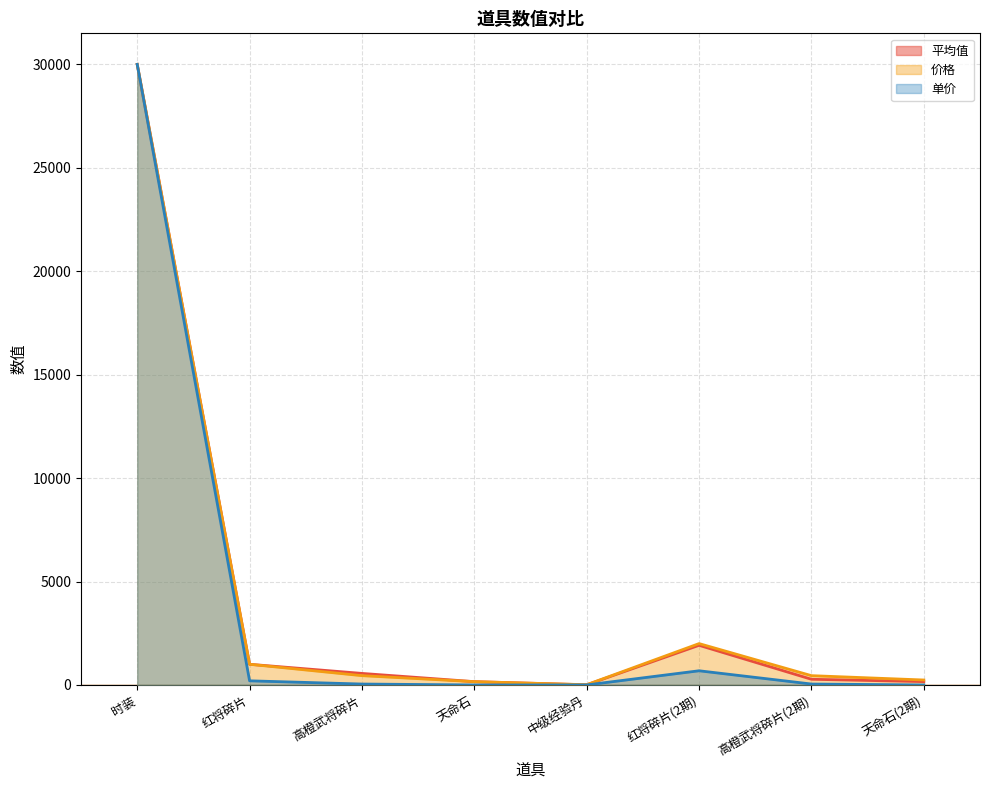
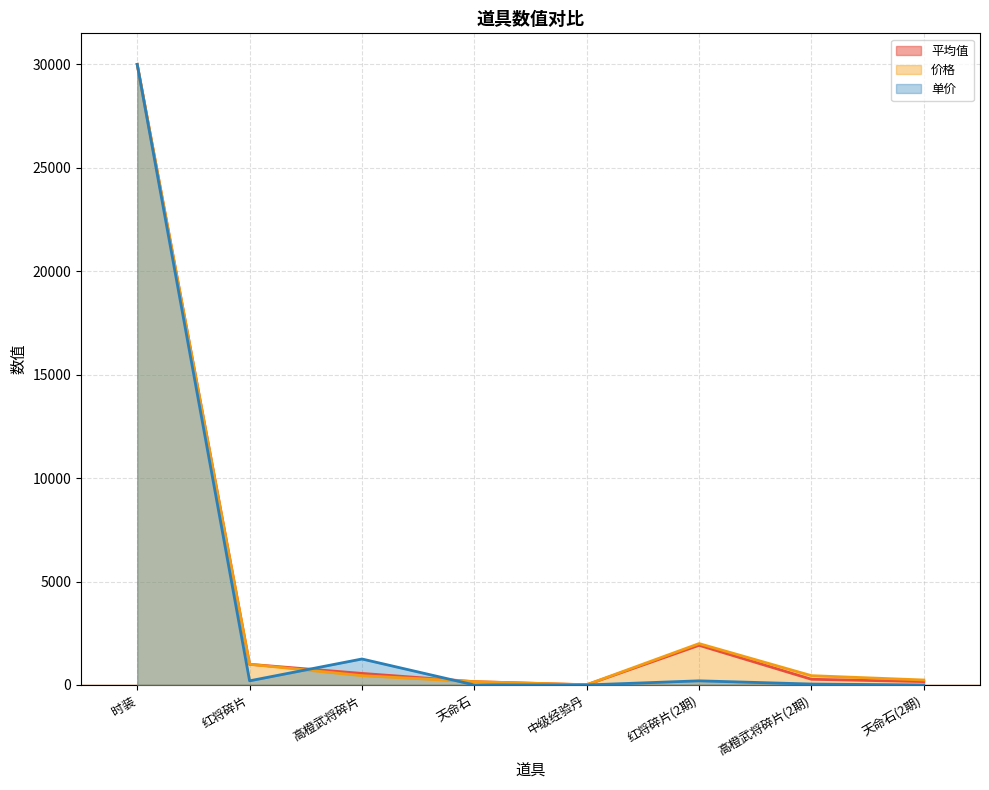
单价, 高橙武将碎片: 0 -> 1300
单价, 红将碎片(2期): 700 -> 200
